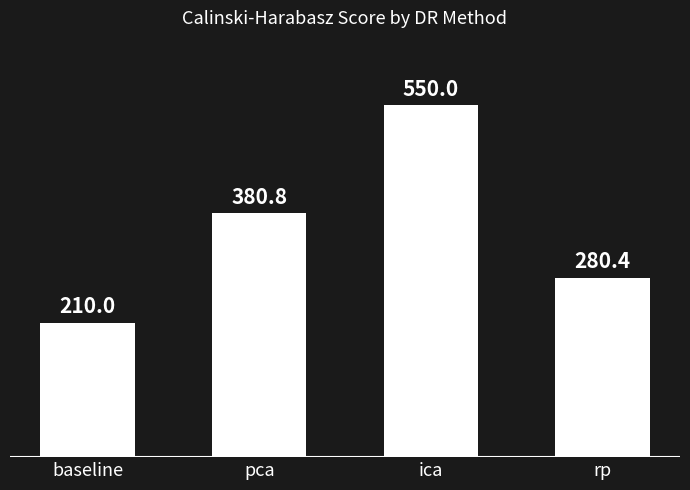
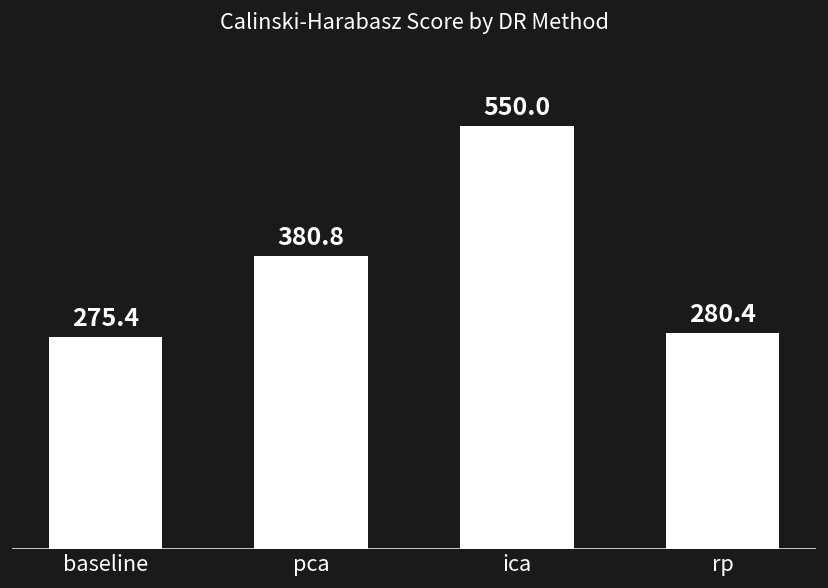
baseline: 210.0 -> 275.4
